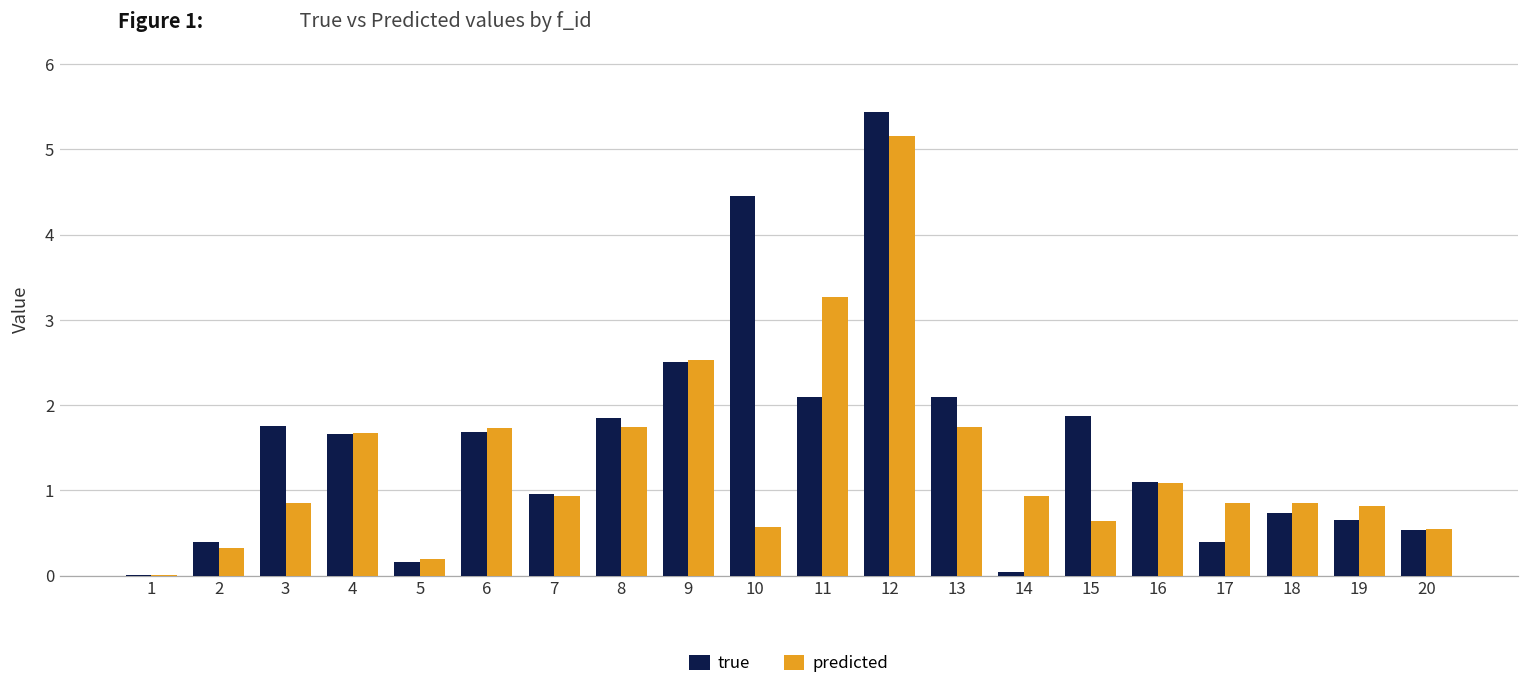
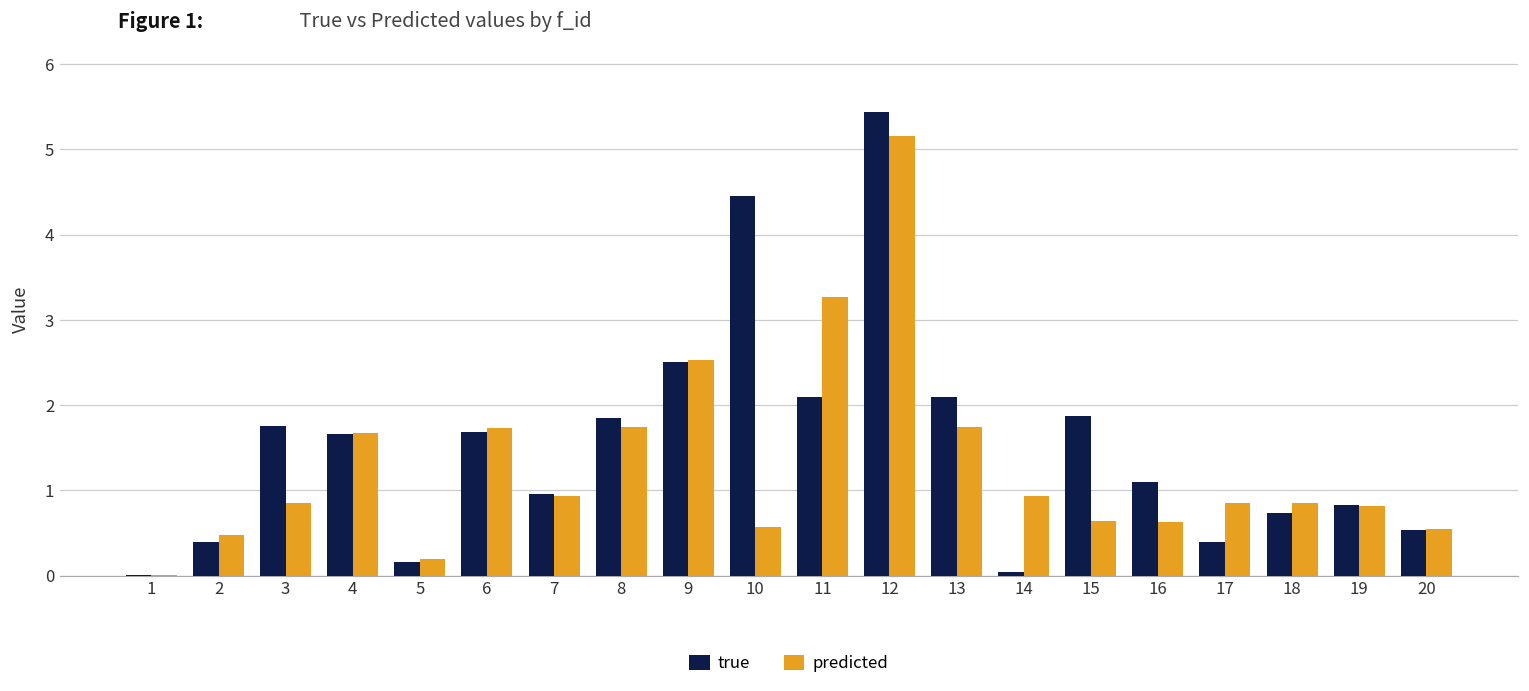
predicted, 2: 0.3 -> 0.5
predicted, 16: 1.1 -> 0.6
true, 19: 0.6 -> 0.8
